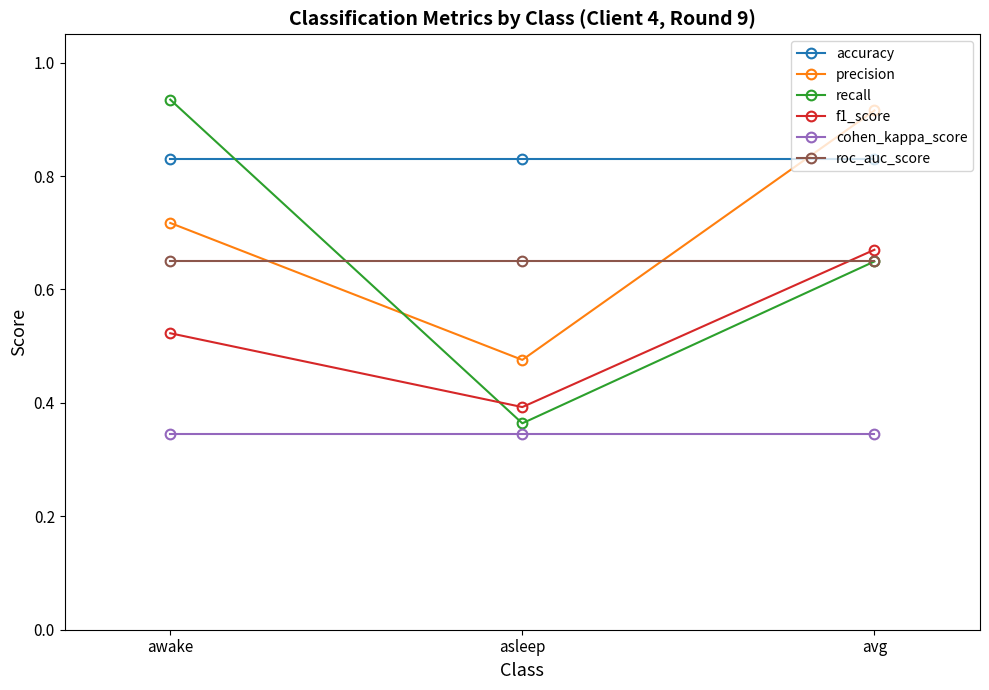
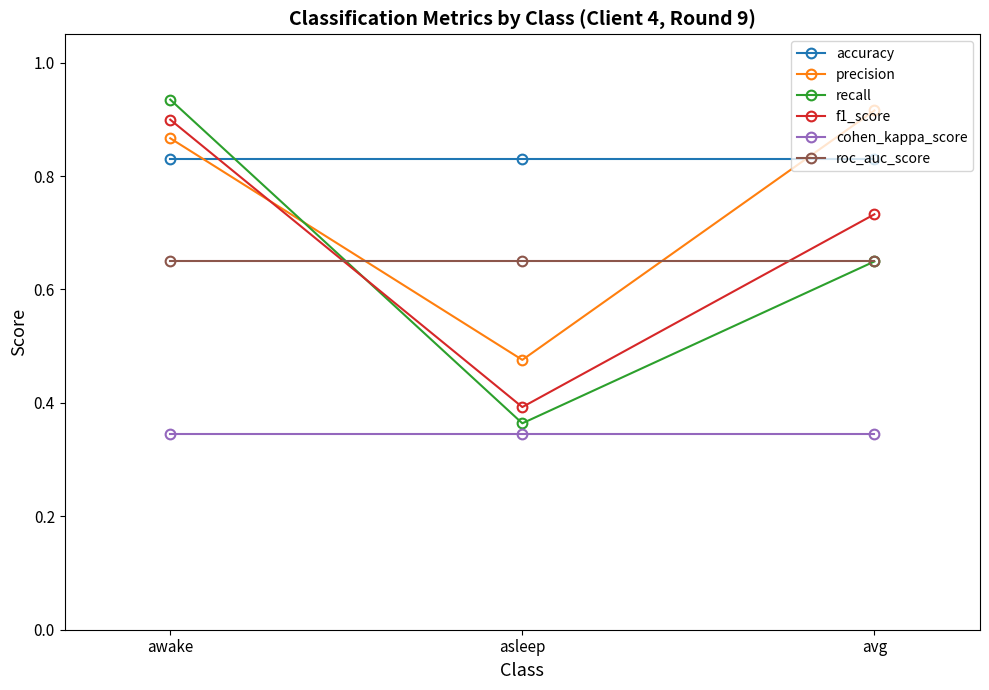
precision, awake: 0.72 -> 0.87
f1_score, awake: 0.52 -> 0.90
f1_score, avg: 0.67 -> 0.73
